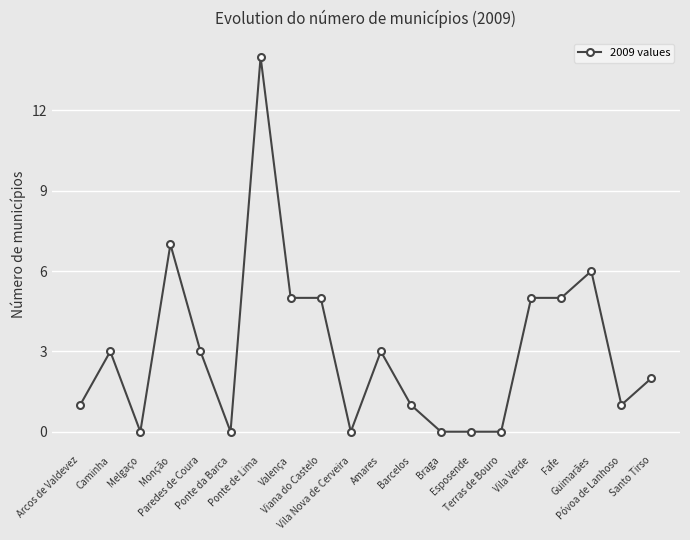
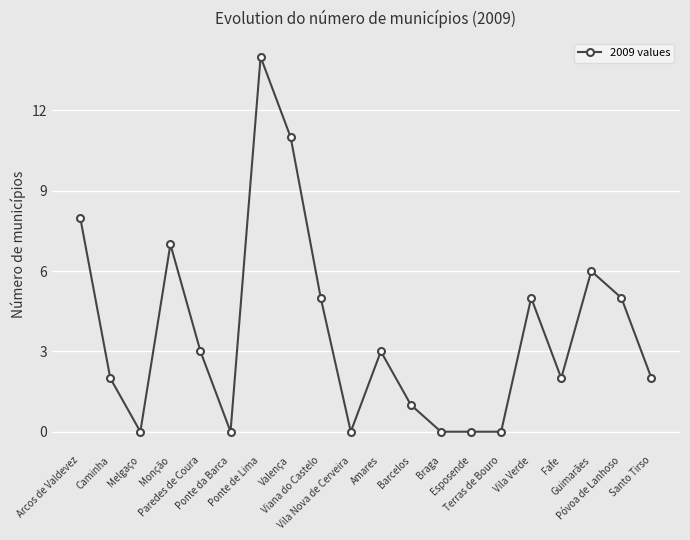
Arcos de Valdevez: 1 -> 8
Caminha: 3 -> 2
Valença: 5 -> 11
Fafe: 5 -> 2
Póvoa de Lanhoso: 1 -> 5
